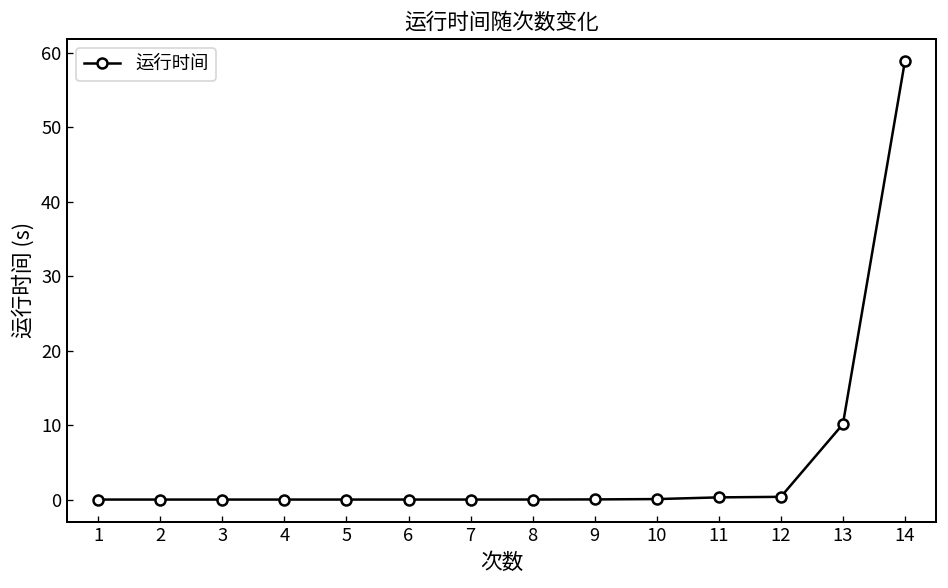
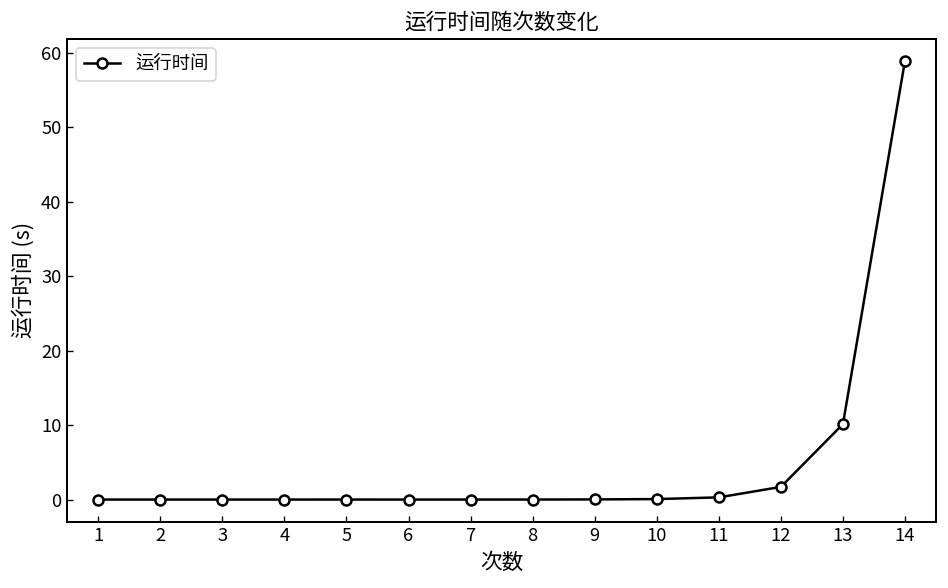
12: 0 -> 2
